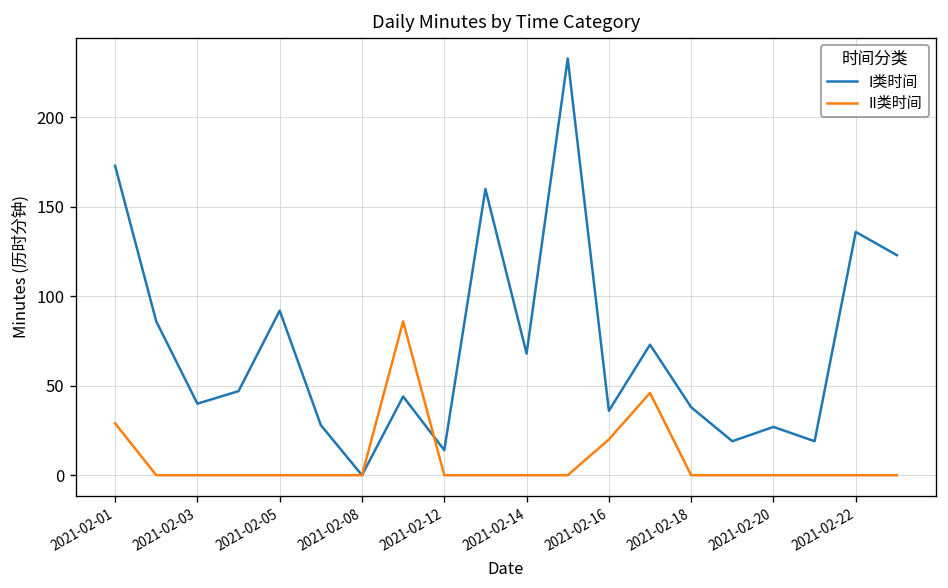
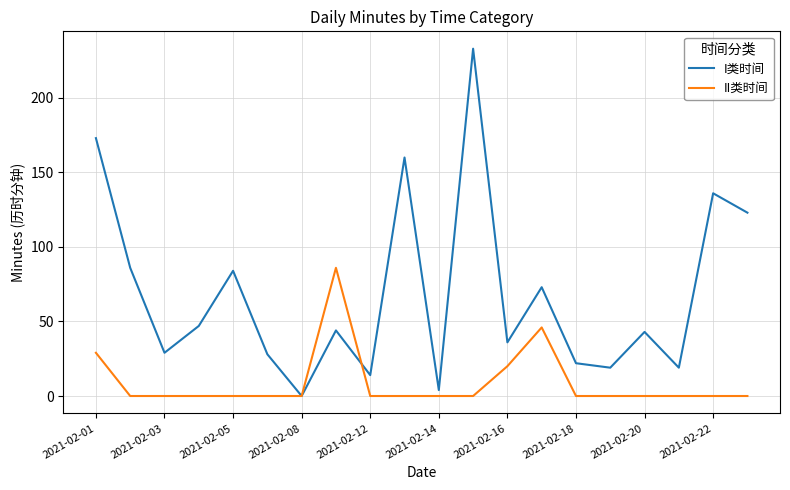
I类时间, 2021-02-03: 40 -> 29
I类时间, 2021-02-05: 92 -> 84
I类时间, 2021-02-14: 68 -> 4
I类时间, 2021-02-18: 38 -> 22
I类时间, 2021-02-20: 27 -> 43
